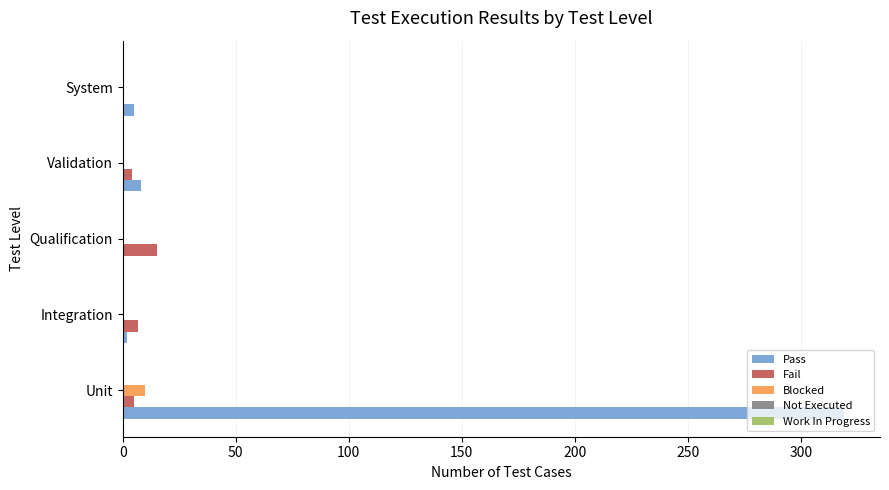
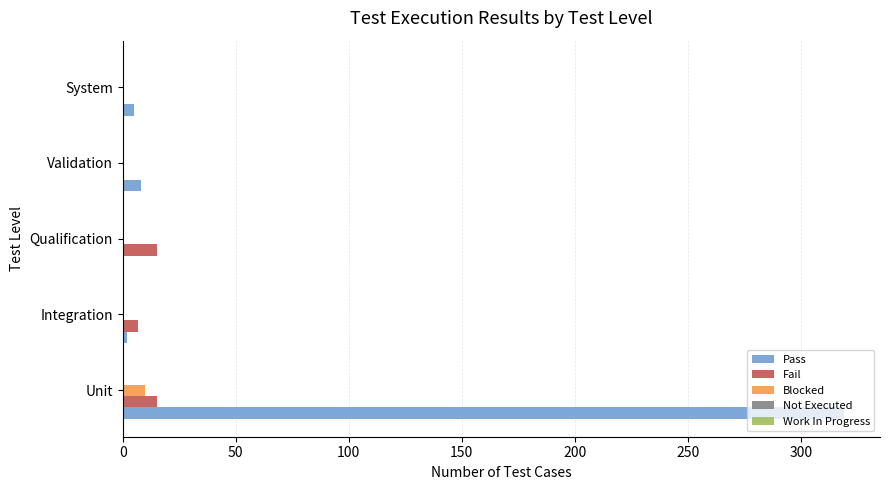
Fail, Validation: 4 -> 0
Fail, Unit: 5 -> 15
